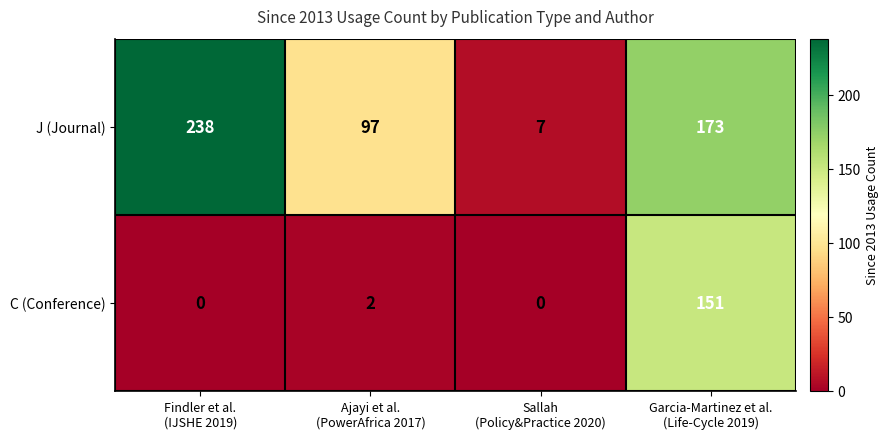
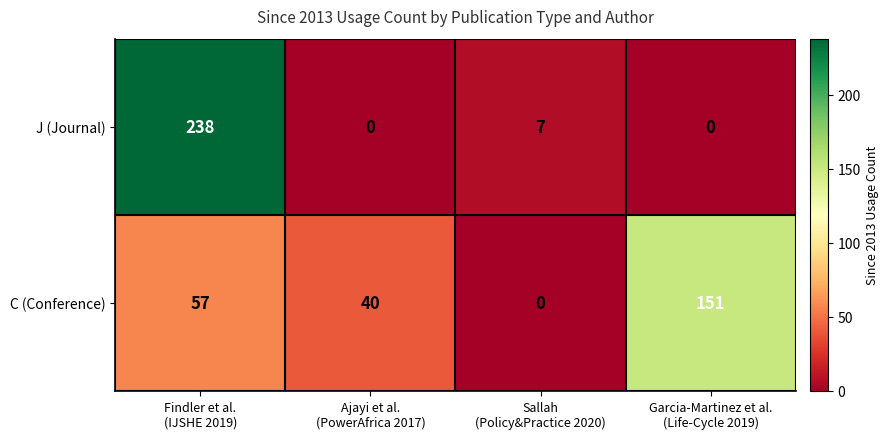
J (Journal), Ajayi et al. (PowerAfrica 2017): 97 -> 0
J (Journal), Garcia-Martinez et al. (Life-Cycle 2019): 173 -> 0
C (Conference), Findler et al. (IJSHE 2019): 0 -> 57
C (Conference), Ajayi et al. (PowerAfrica 2017): 2 -> 40
